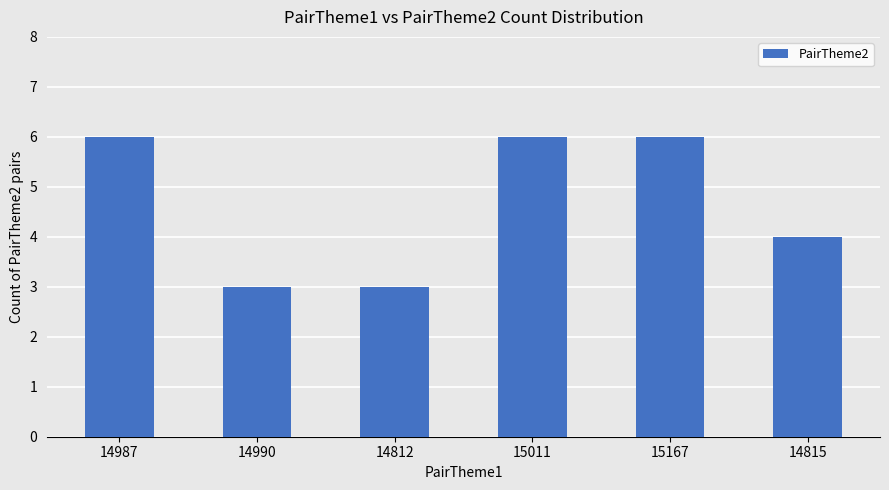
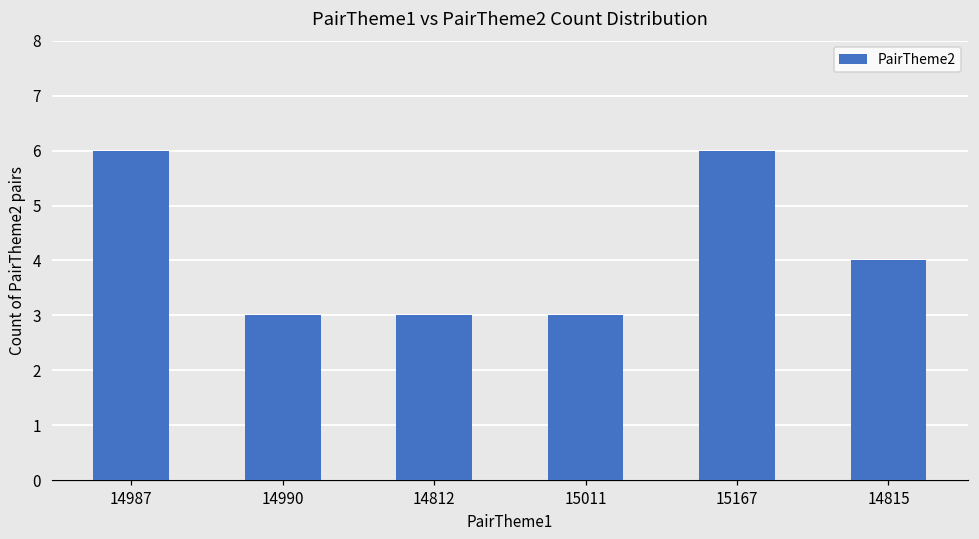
15011: 6 -> 3
